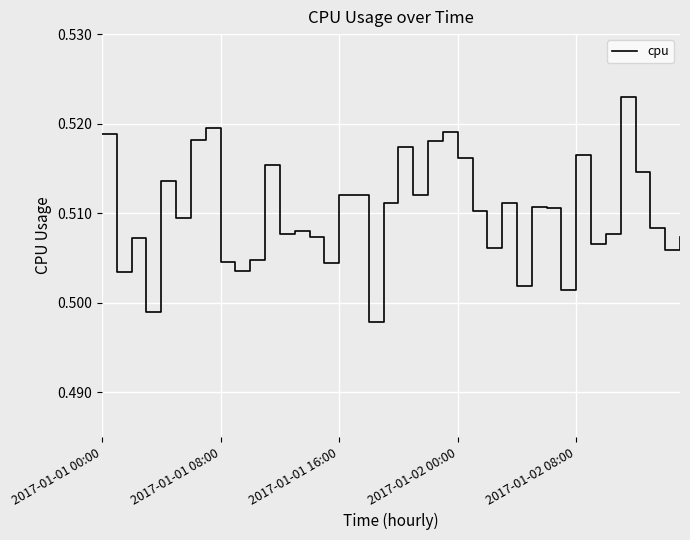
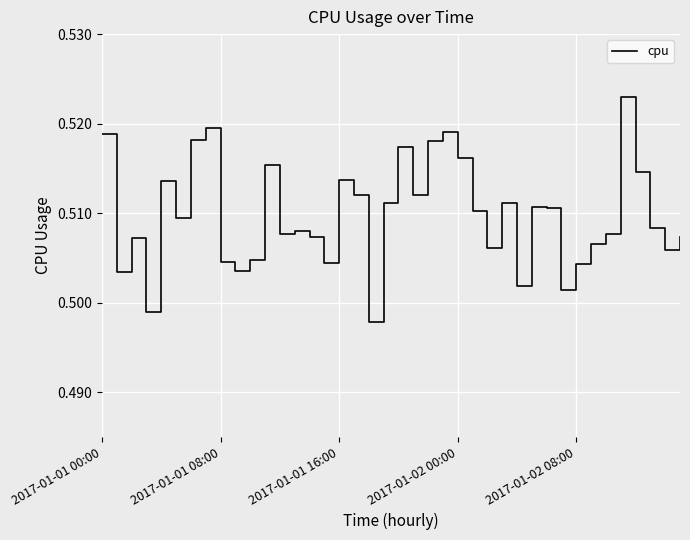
2017-01-01 16:00: 0.512 -> 0.514
2017-01-02 08:00: 0.516 -> 0.504
